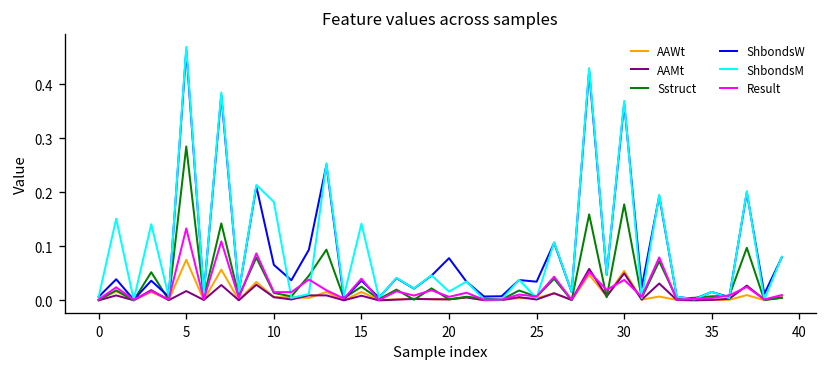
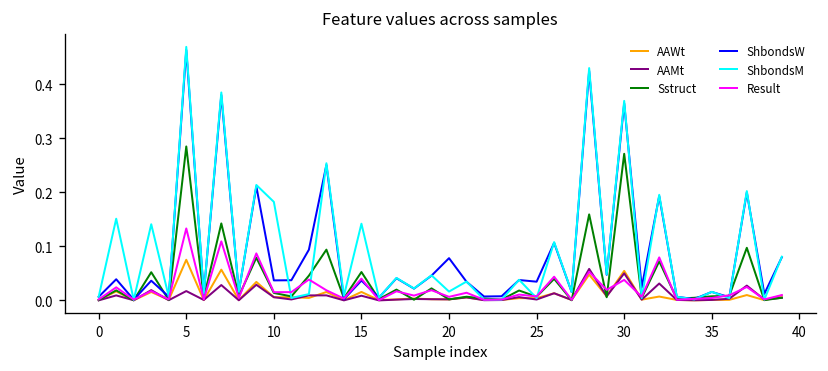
ShbondsW, 10: 0.07 -> 0.04
Sstruct, 15: 0.03 -> 0.05
Sstruct, 30: 0.18 -> 0.27
